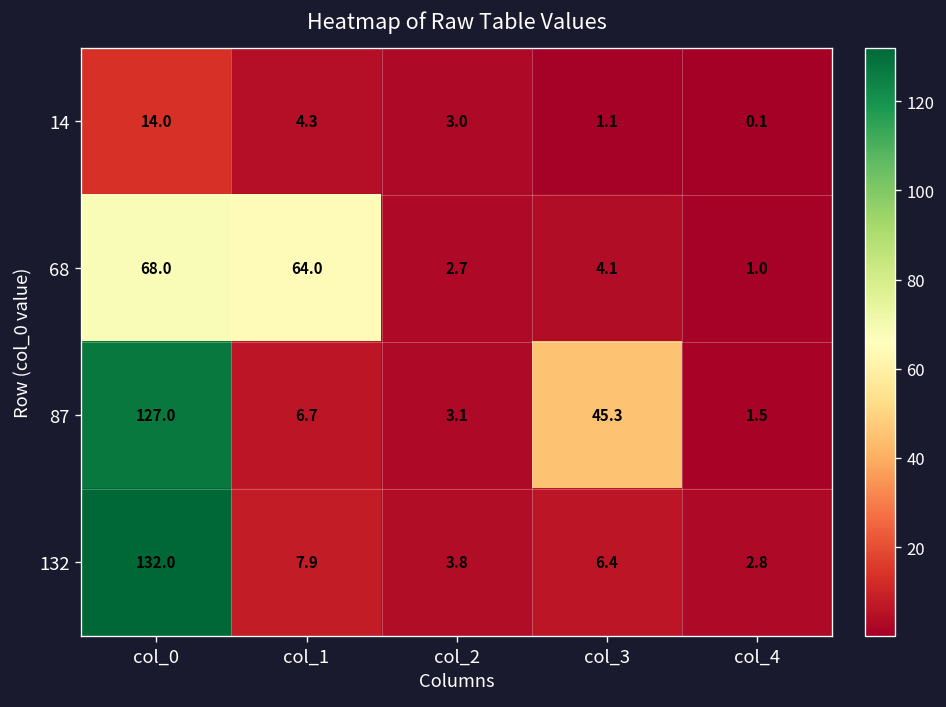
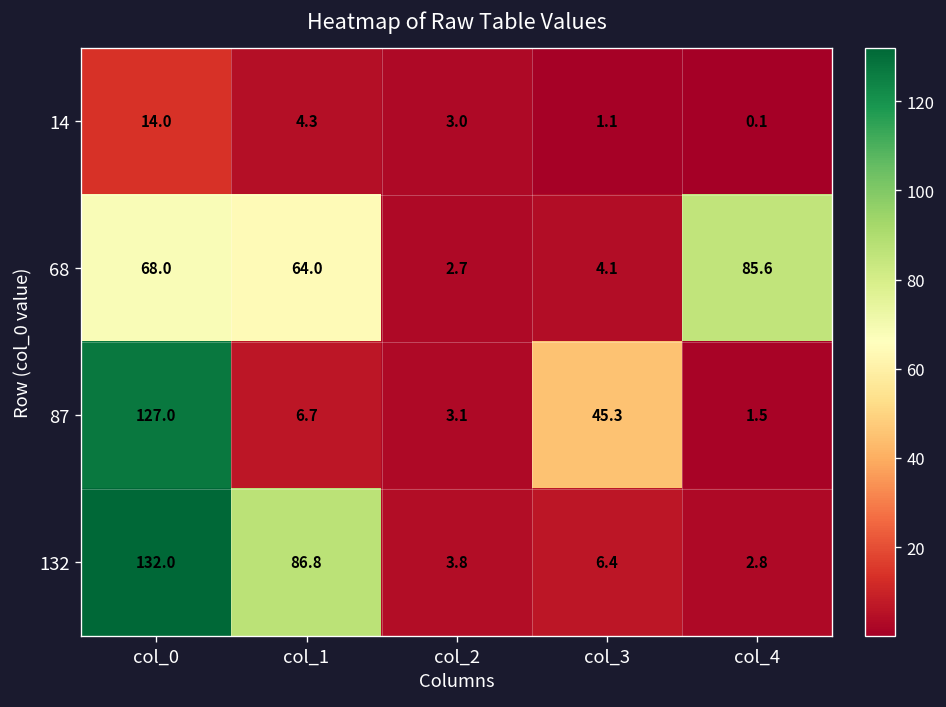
68, col_4: 1.0 -> 85.6
132, col_1: 7.9 -> 86.8
